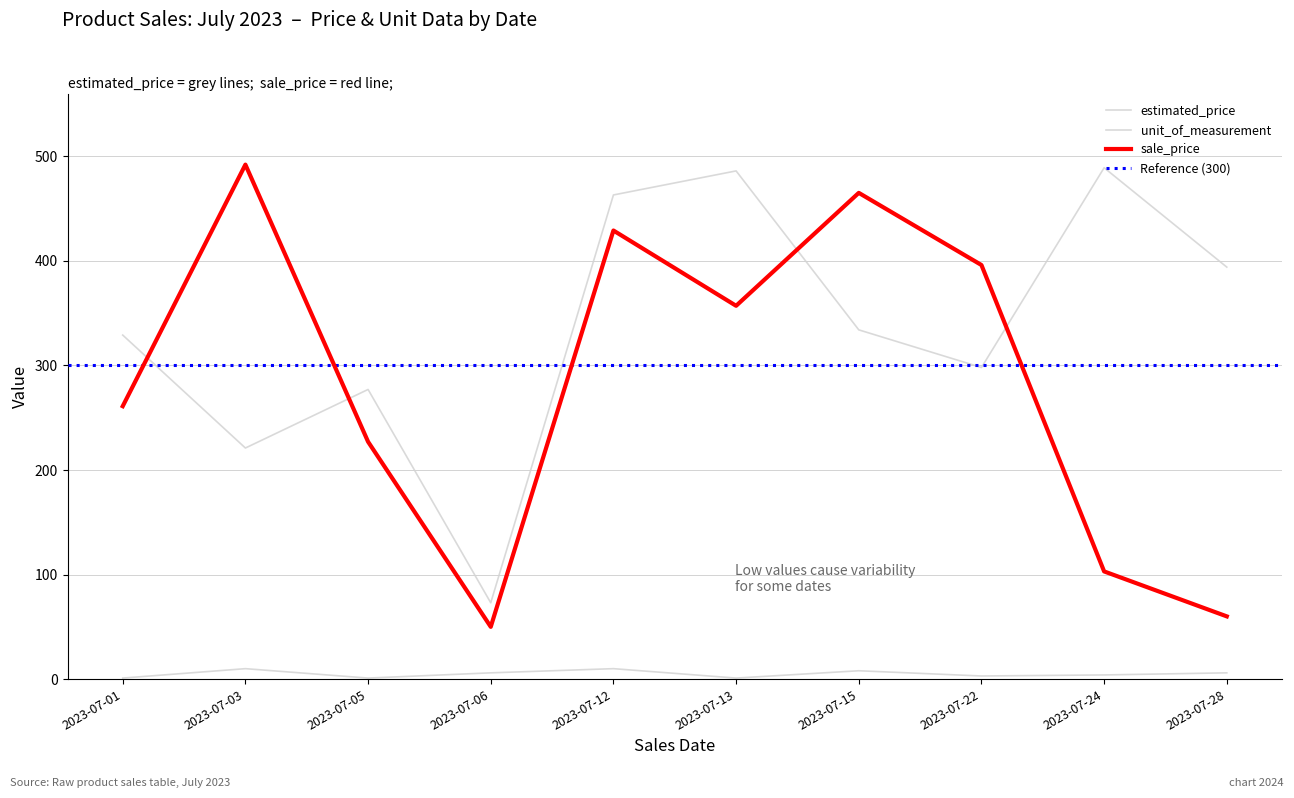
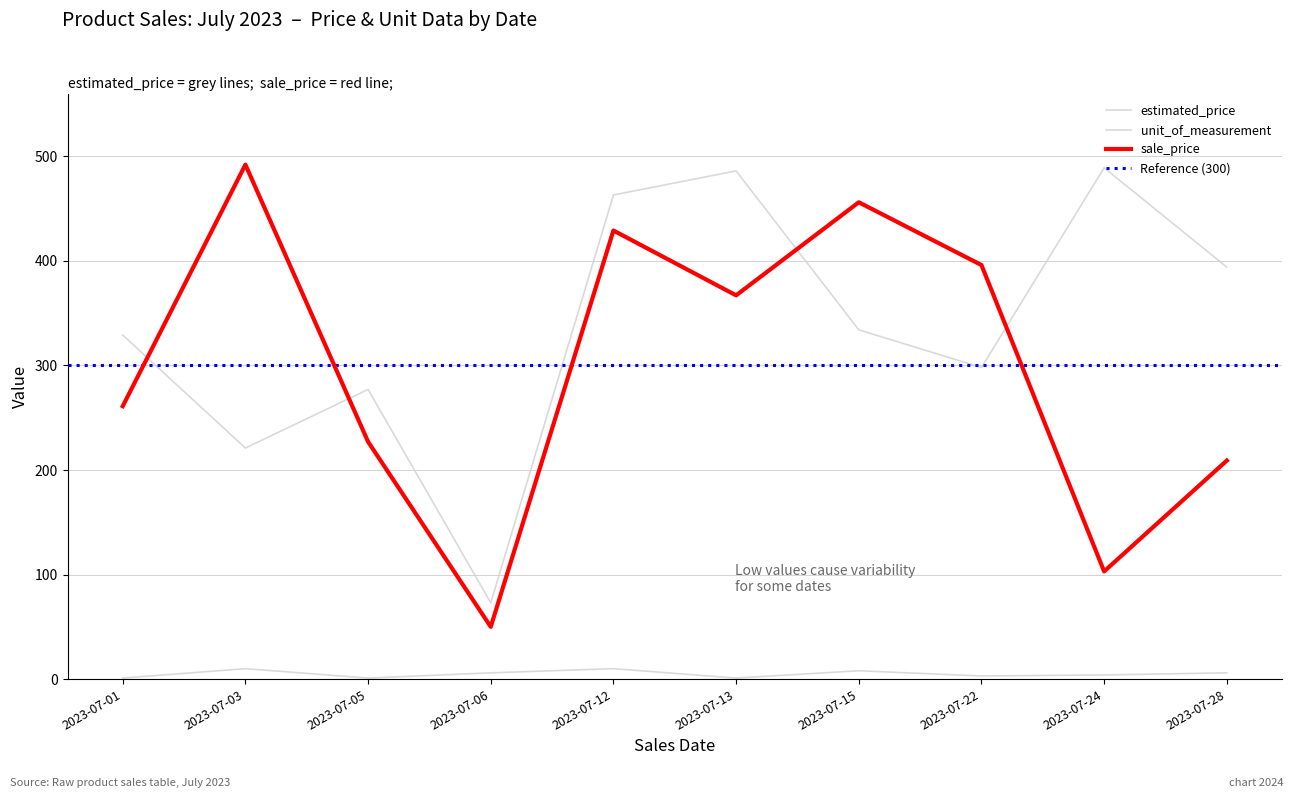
sale_price, 2023-07-13: 357 -> 367
sale_price, 2023-07-15: 465 -> 456
sale_price, 2023-07-28: 60 -> 209
